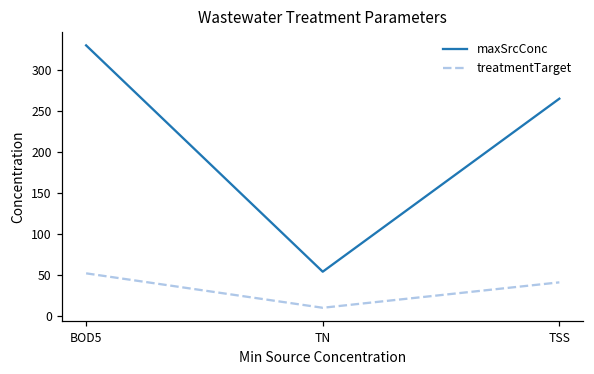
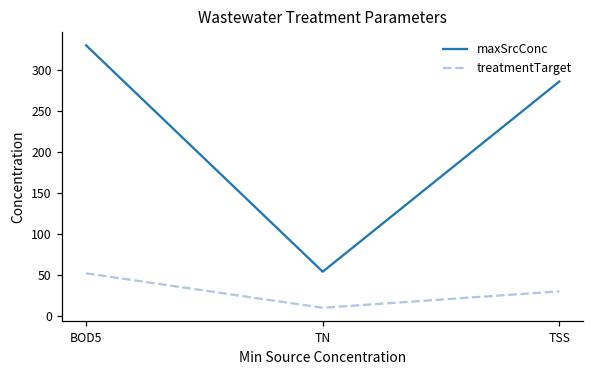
maxSrcConc, TSS: 270 -> 290
treatmentTarget, TSS: 40 -> 30
